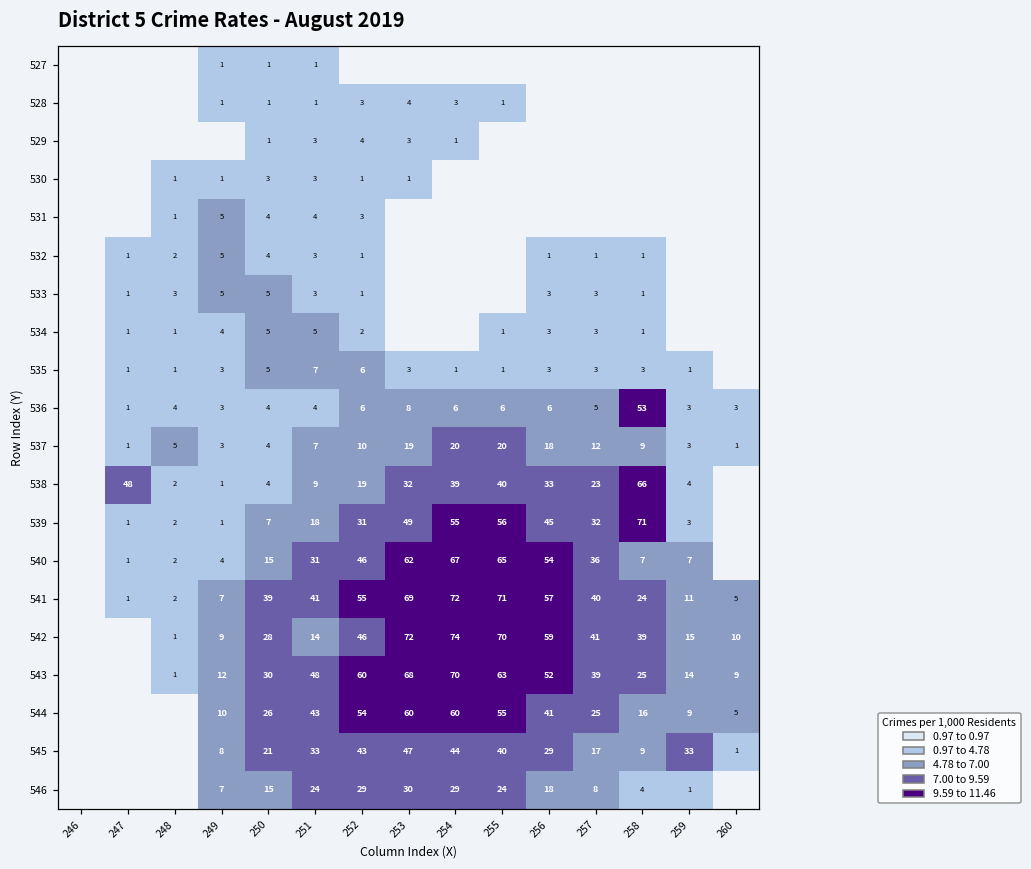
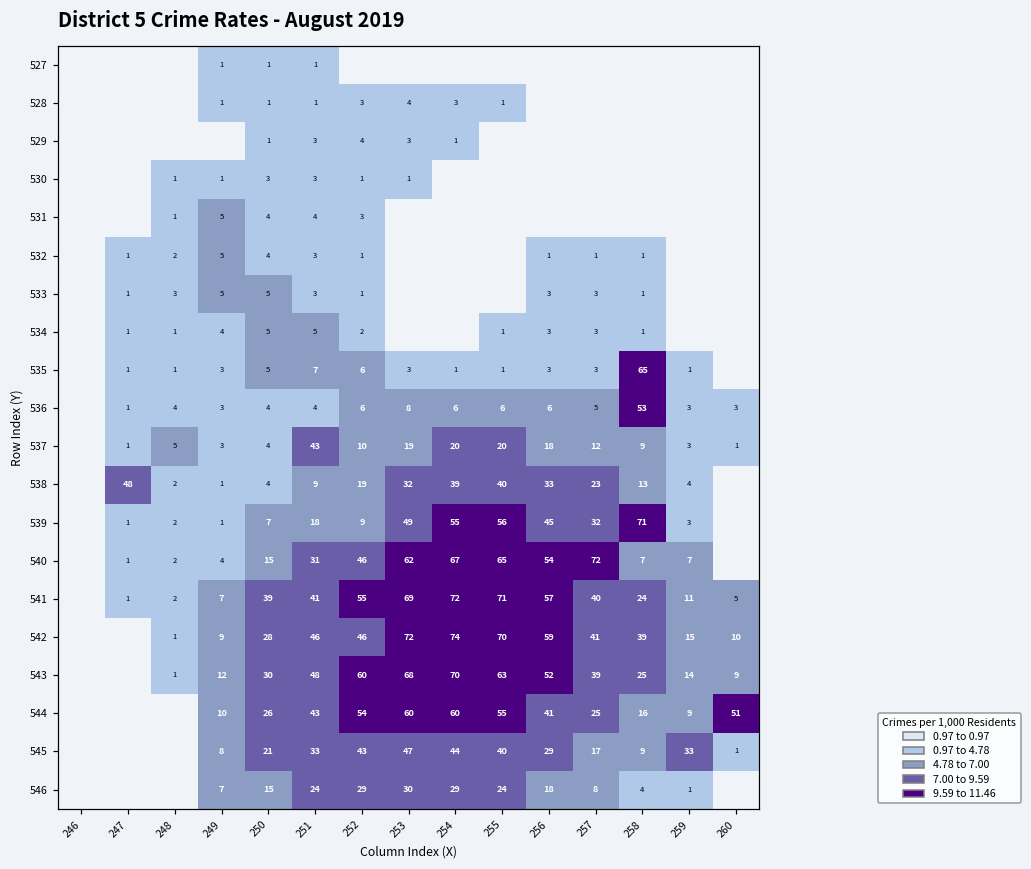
535, 258: 3 -> 65
537, 251: 7 -> 43
538, 258: 66 -> 13
539, 252: 31 -> 9
540, 257: 36 -> 72
542, 251: 14 -> 46
544, 260: 5 -> 51
